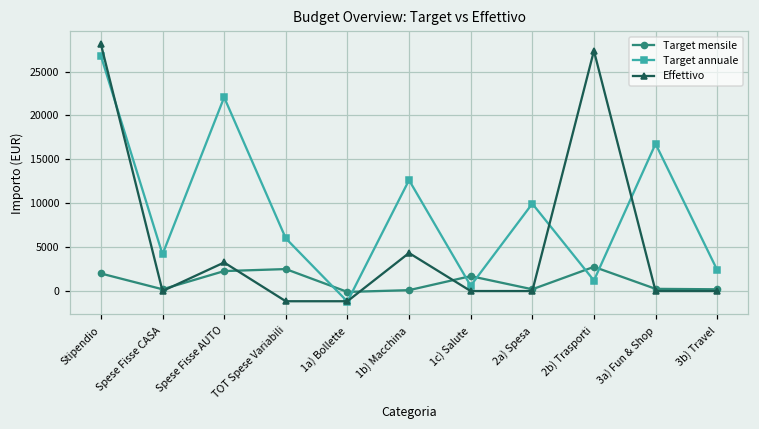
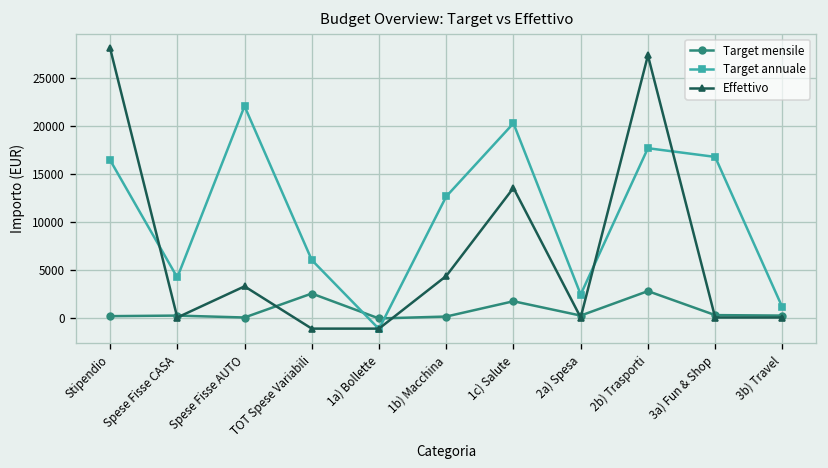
Target mensile, Stipendio: 2000 -> 0
Target annuale, Stipendio: 27000 -> 16000
Target mensile, Spese Fisse AUTO: 2000 -> 0
Target annuale, 1c) Salute: 1000 -> 20000
Effettivo, 1c) Salute: 0 -> 14000
Target annuale, 2a) Spesa: 10000 -> 2000
Target annuale, 2b) Trasporti: 1000 -> 18000
Target annuale, 3b) Travel: 2000 -> 1000
